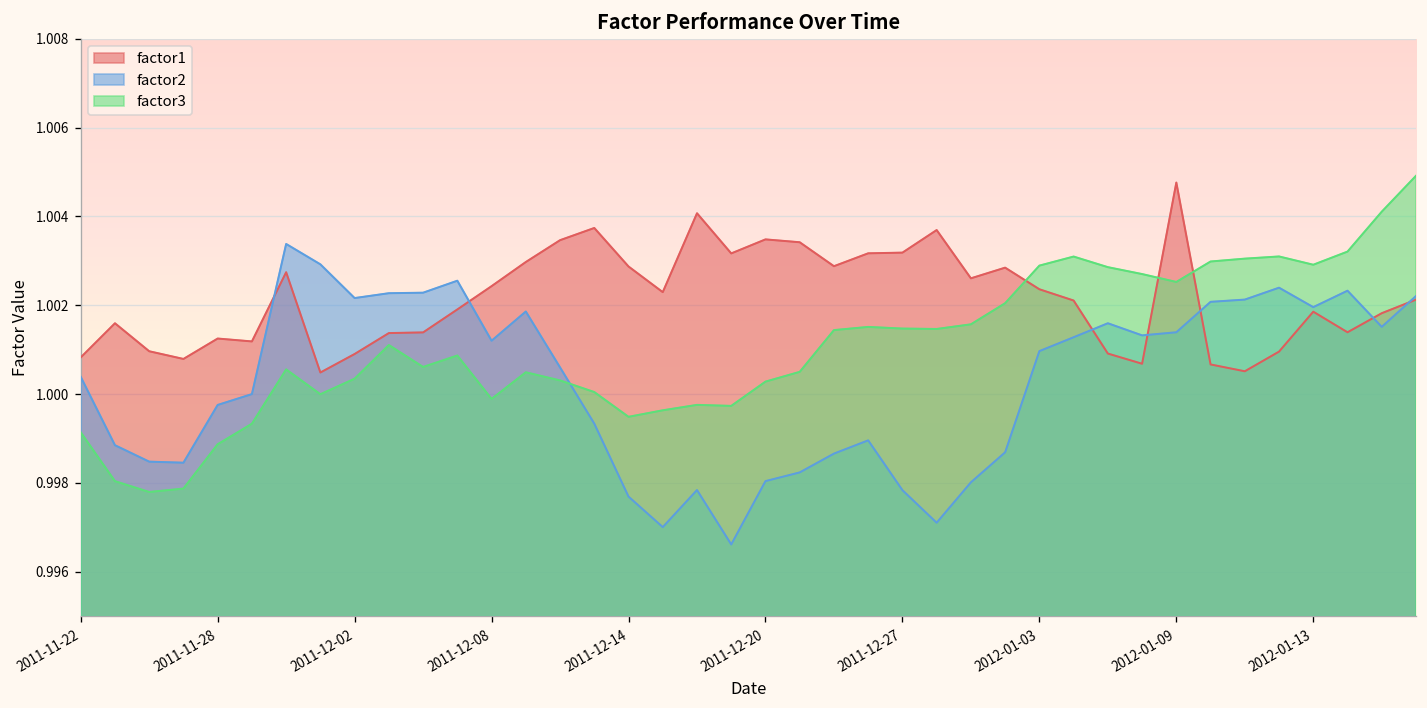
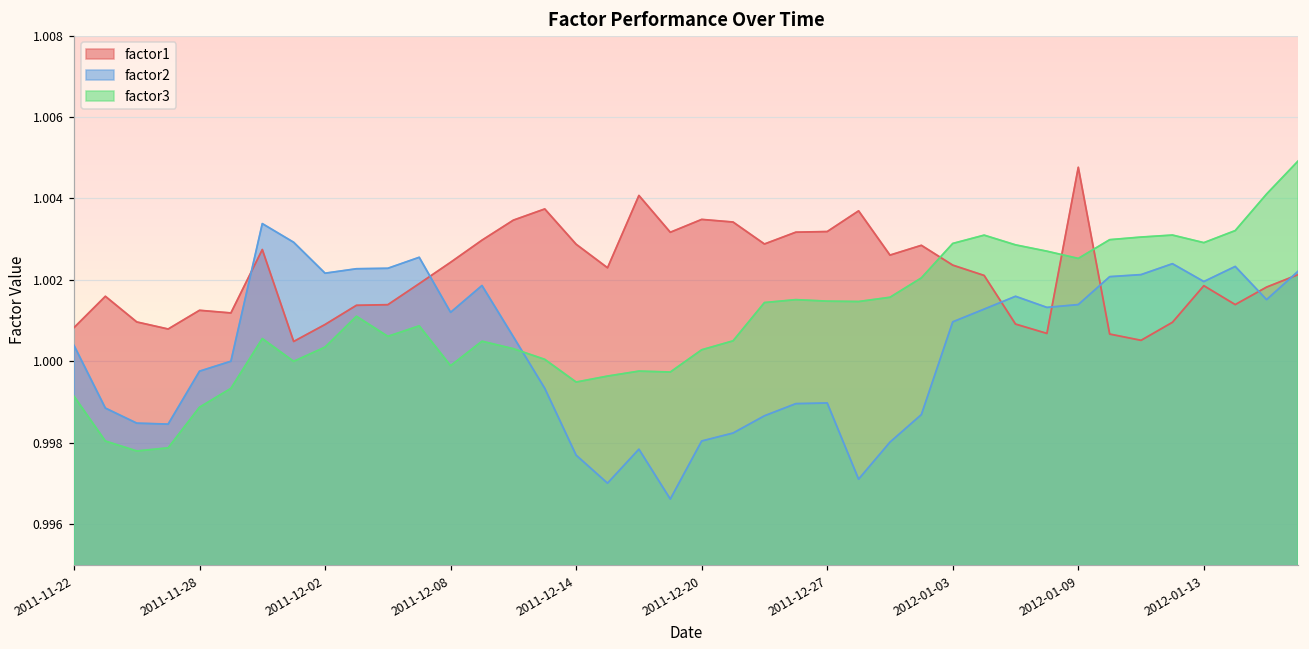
factor2, 2011-12-27: 0.9978 -> 0.9990
